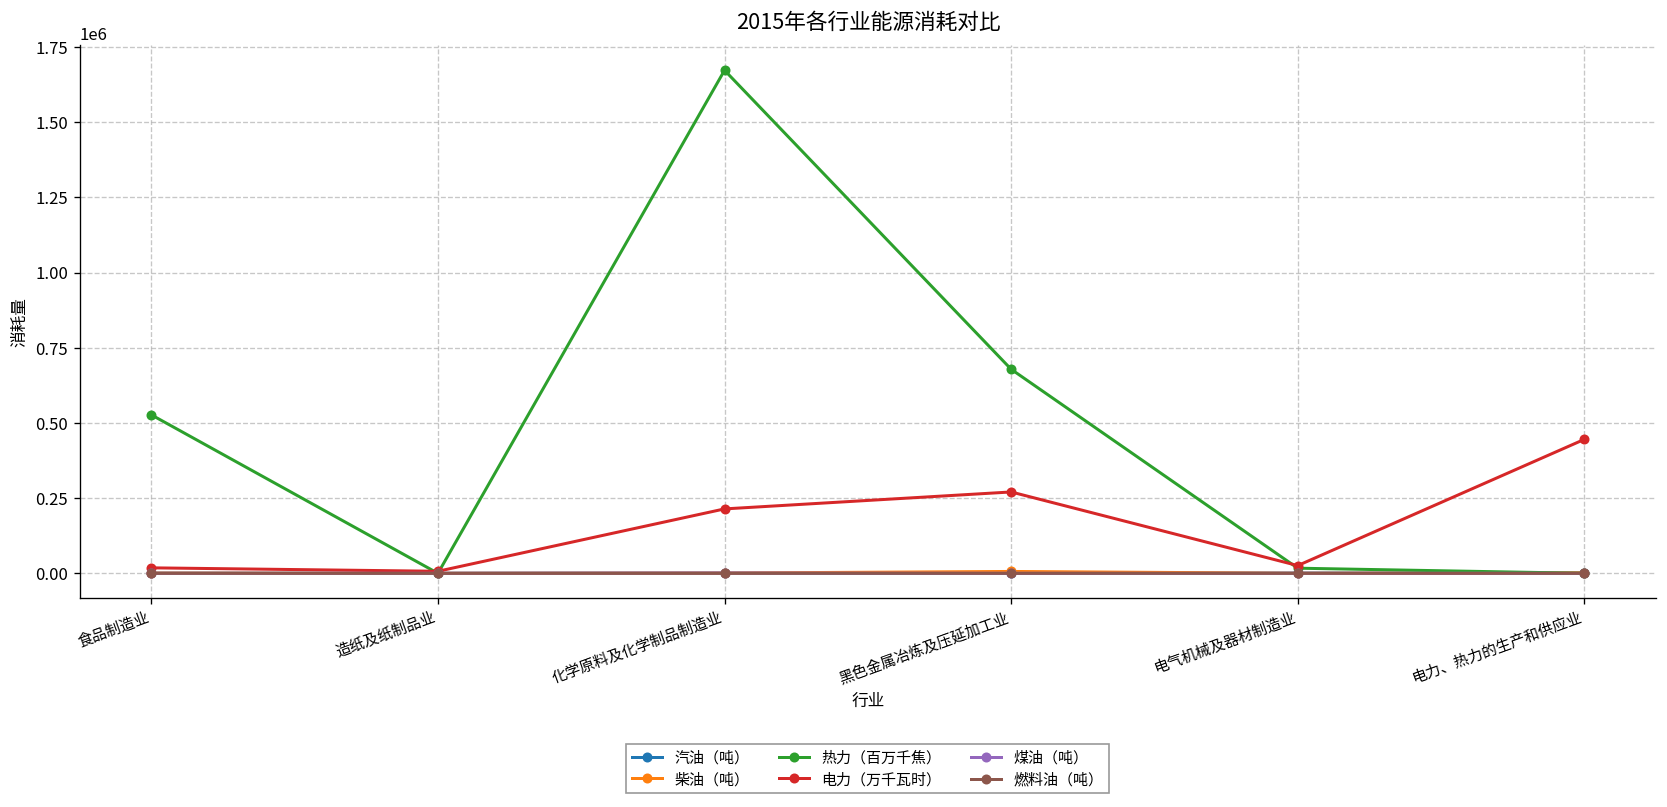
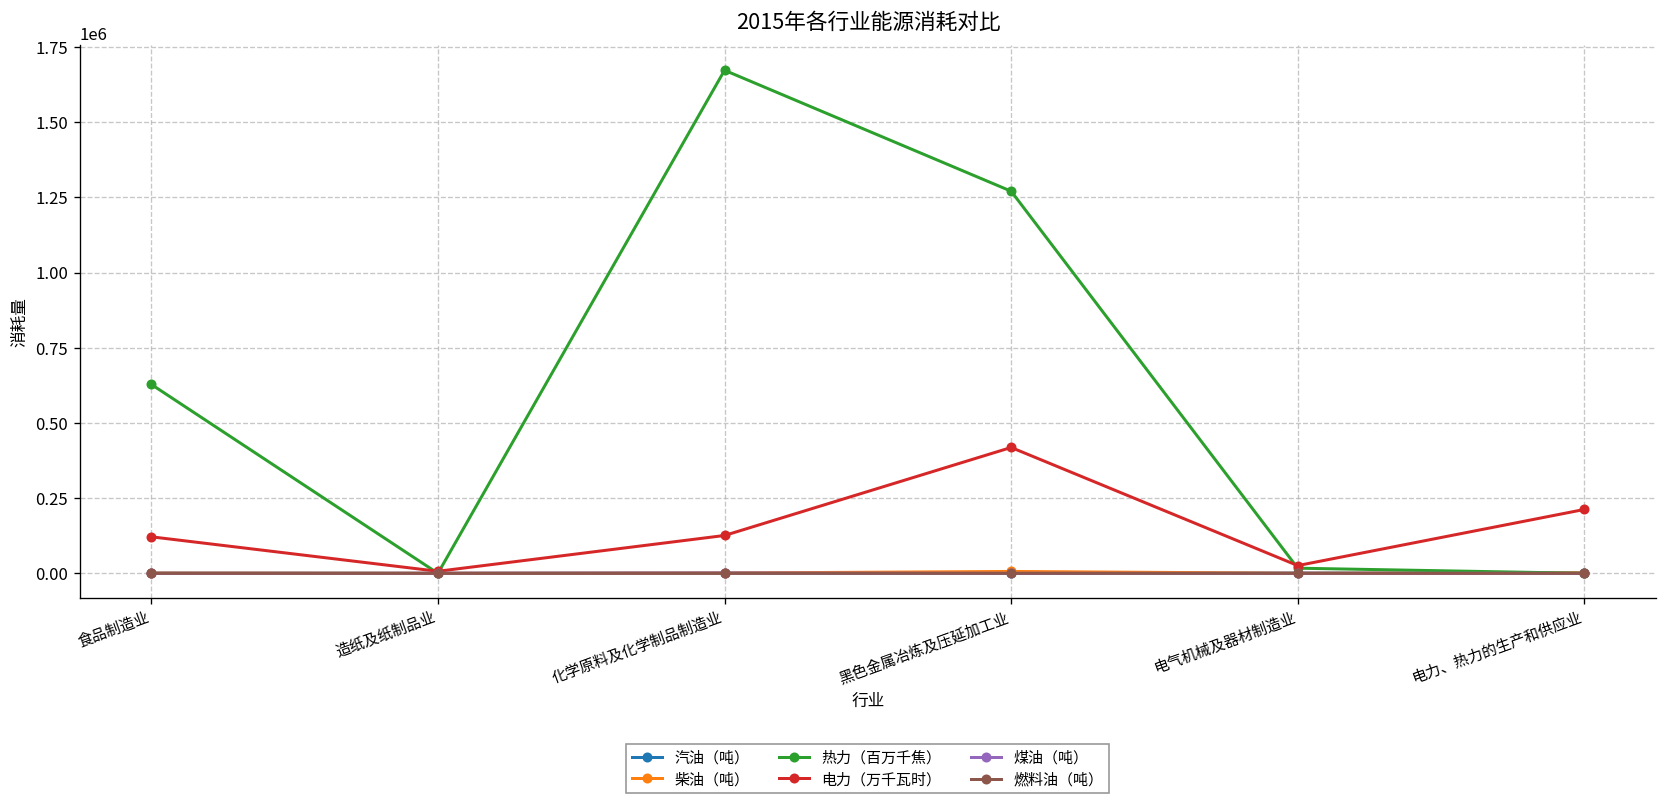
热力（百万千焦）, 食品制造业: 530000 -> 630000
电力（万千瓦时）, 食品制造业: 20000 -> 120000
电力（万千瓦时）, 化学原料及化学制品制造业: 210000 -> 130000
热力（百万千焦）, 黑色金属冶炼及压延加工业: 680000 -> 1270000
电力（万千瓦时）, 黑色金属冶炼及压延加工业: 270000 -> 420000
电力（万千瓦时）, 电力、热力的生产和供应业: 450000 -> 210000
